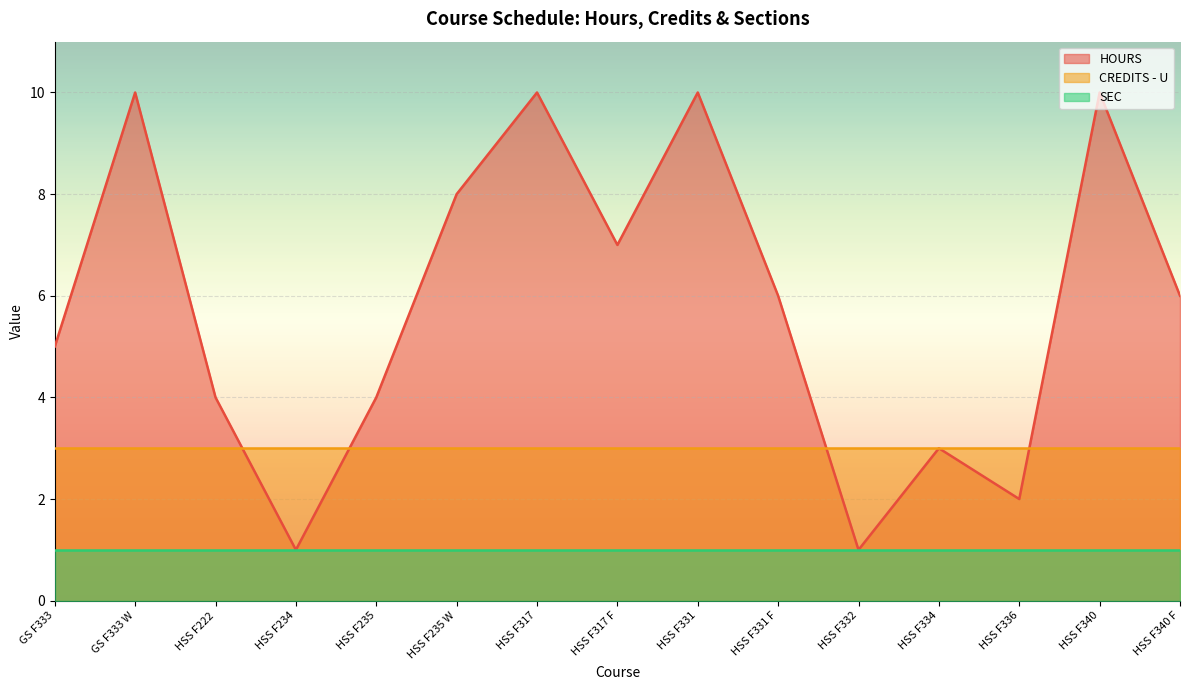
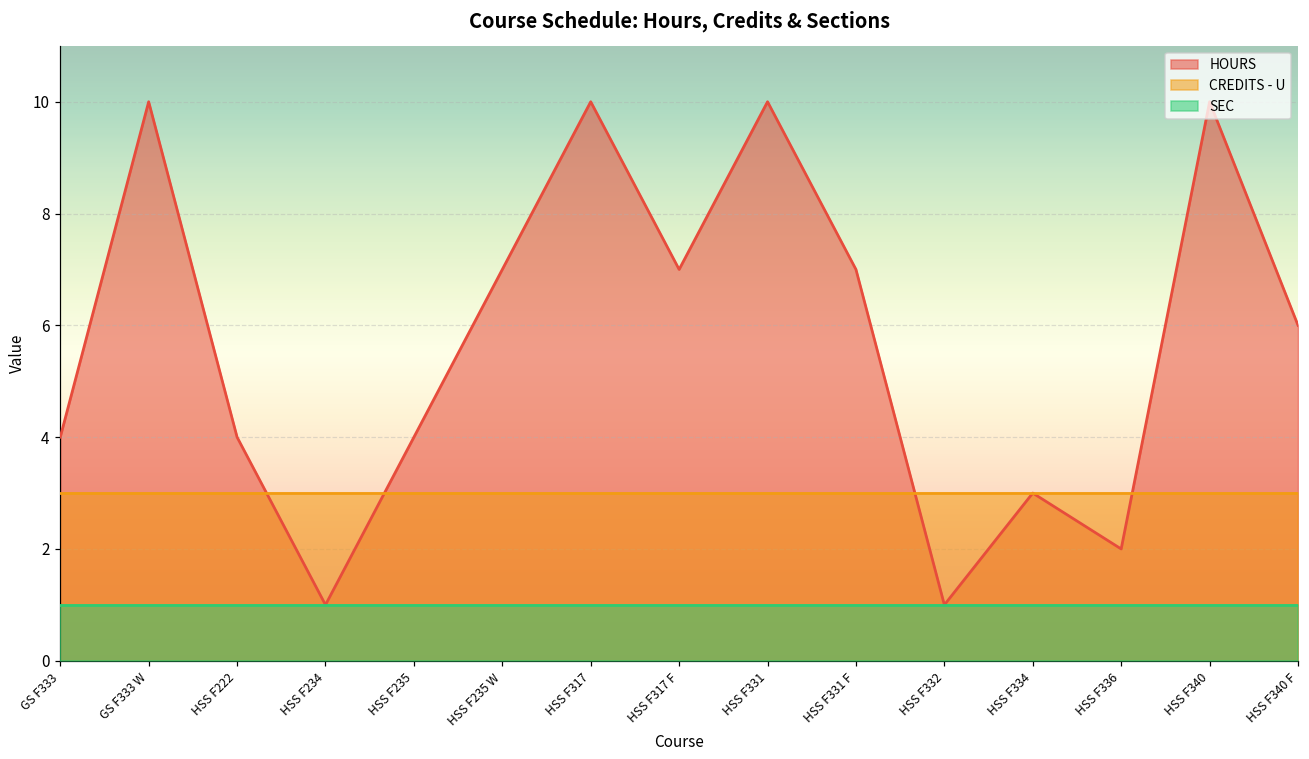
HOURS, GS F333: 5 -> 4
HOURS, HSS F235 W: 8 -> 7
HOURS, HSS F331 F: 6 -> 7
